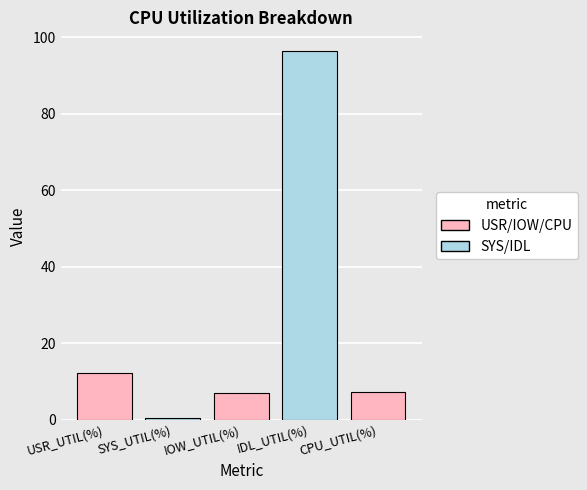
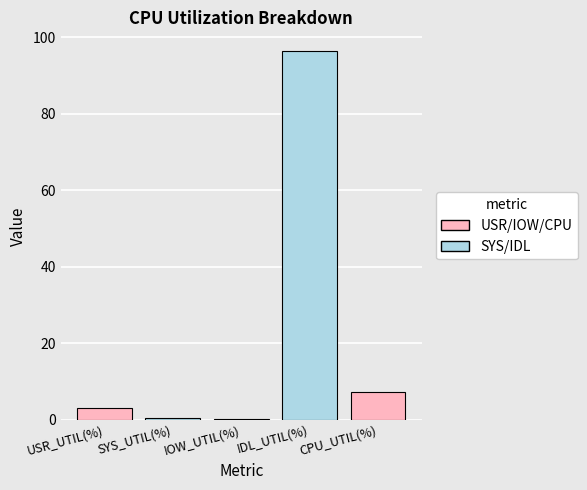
USR_UTIL(%): 12 -> 3
IOW_UTIL(%): 7 -> 0
